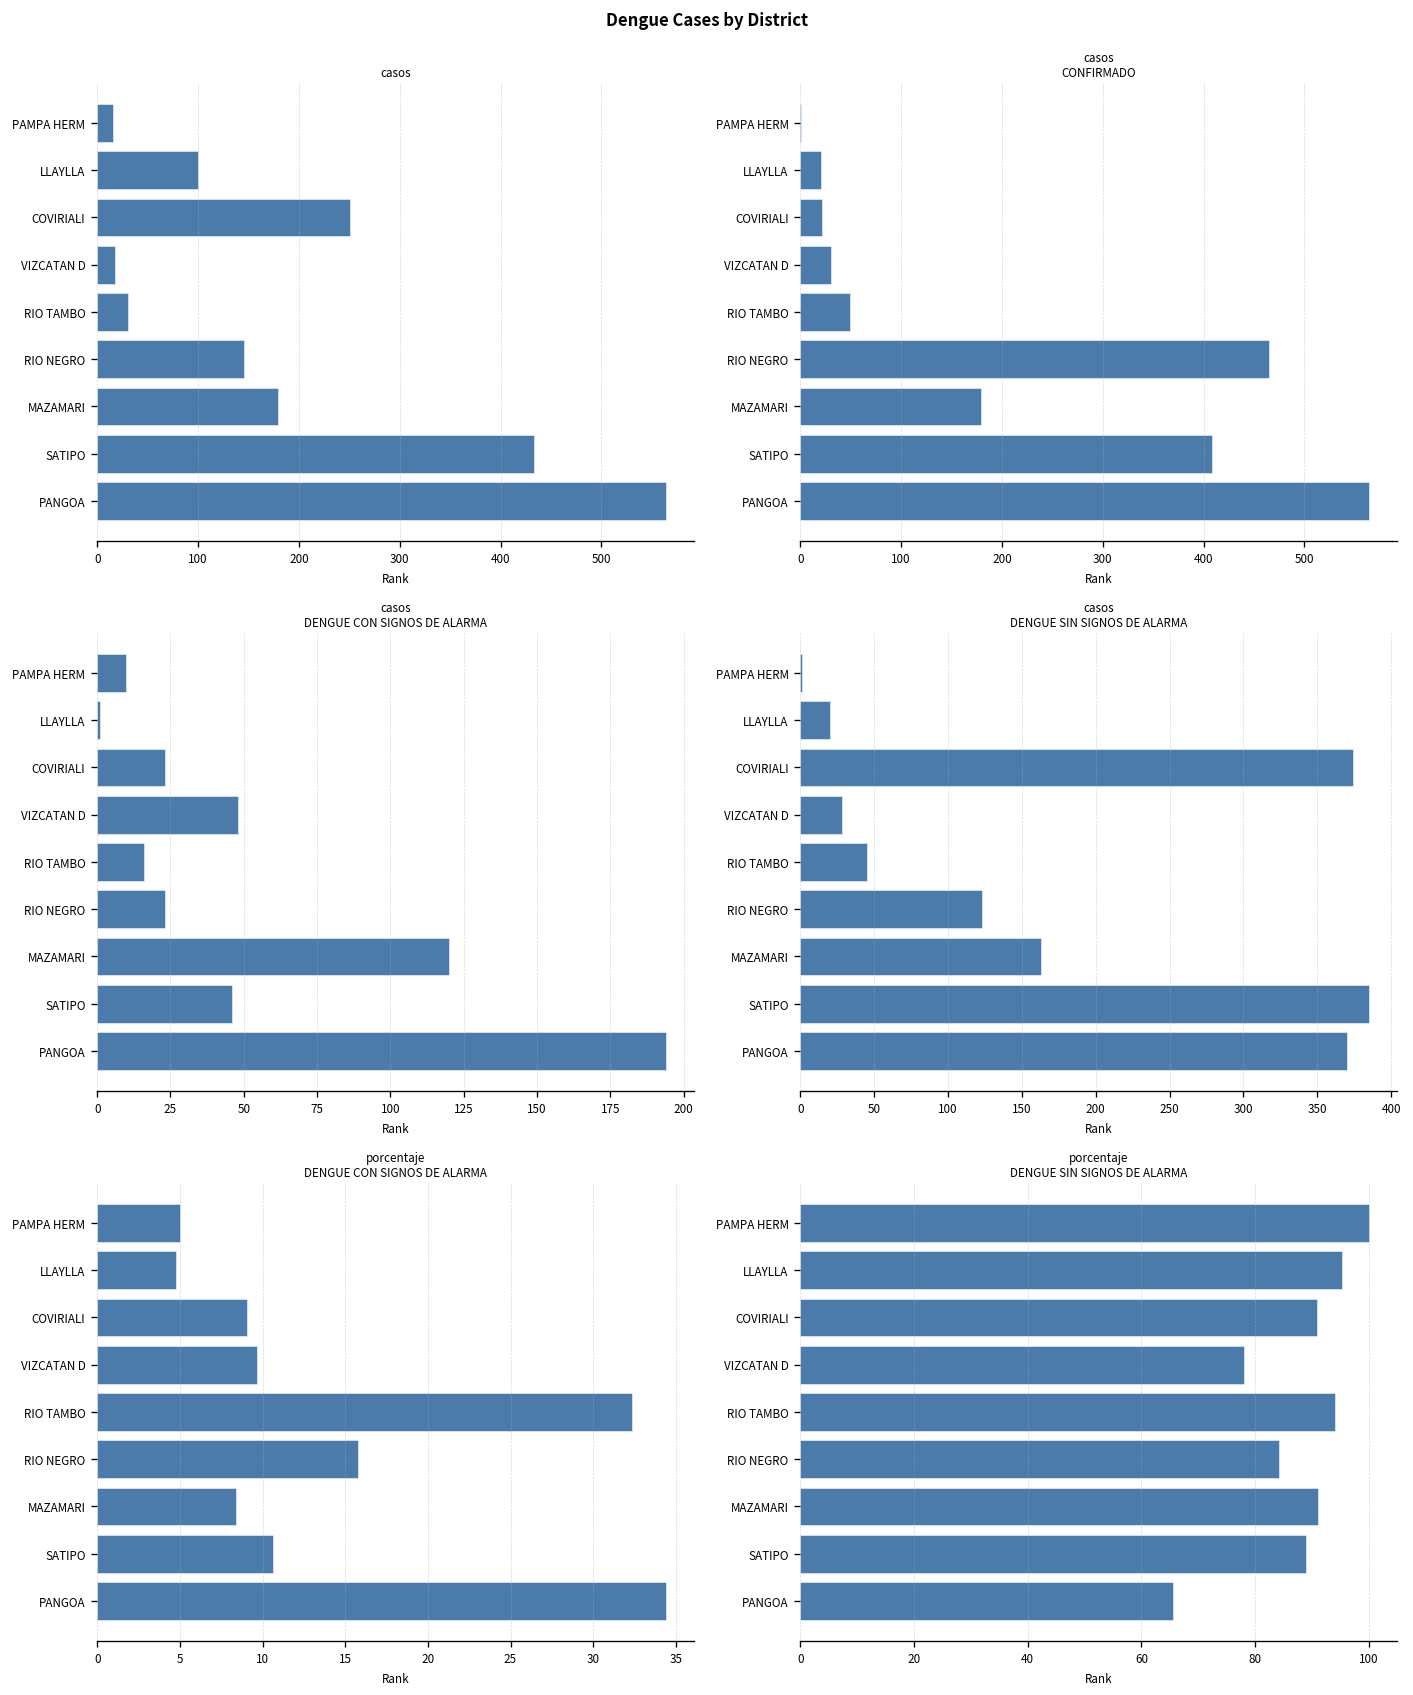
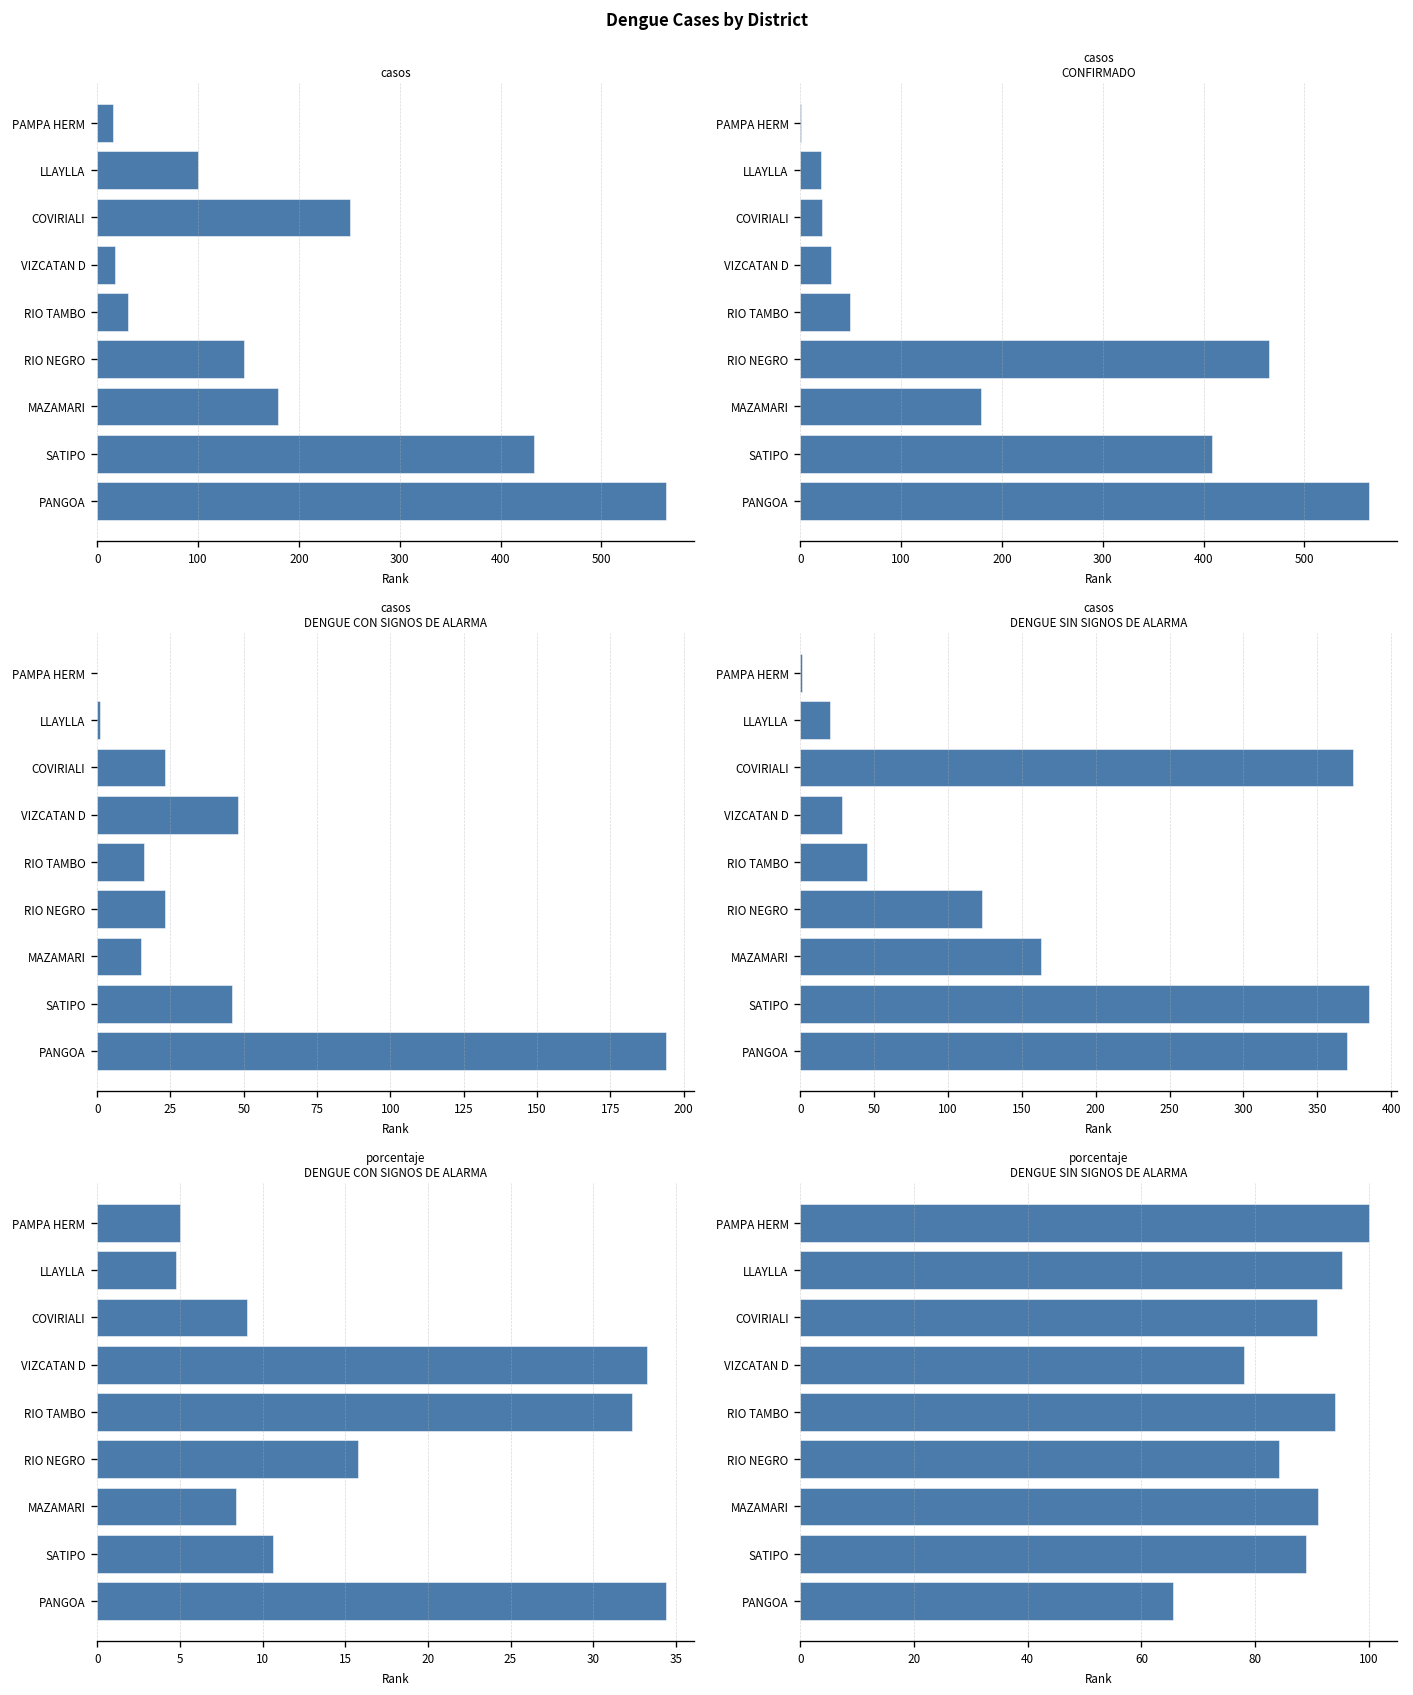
casos DENGUE CON SIGNOS DE ALARMA, PAMPA HERM: 10 -> 0
casos DENGUE CON SIGNOS DE ALARMA, MAZAMARI: 120 -> 15
porcentaje DENGUE CON SIGNOS DE ALARMA, VIZCATAN D: 9.7 -> 33.2
